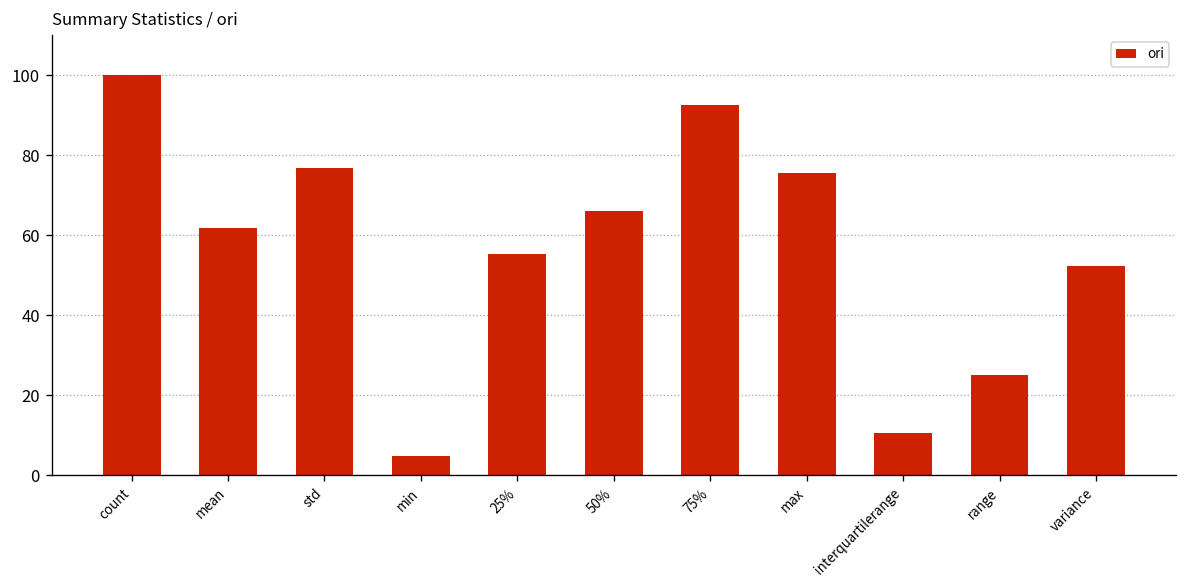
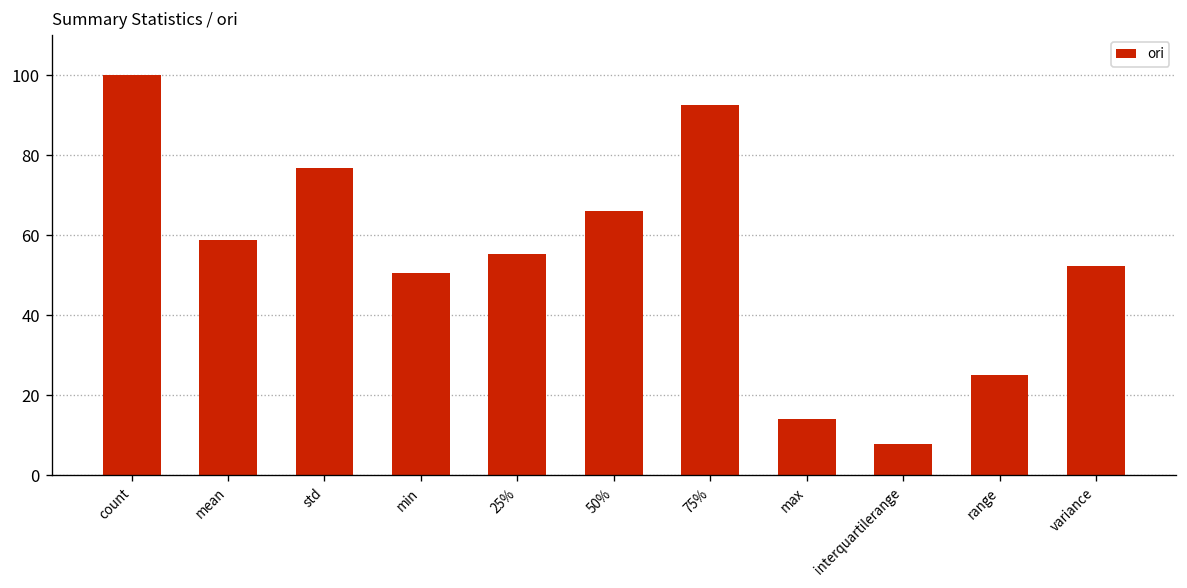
mean: 62 -> 59
min: 5 -> 51
max: 76 -> 14
interquartilerange: 10 -> 8
